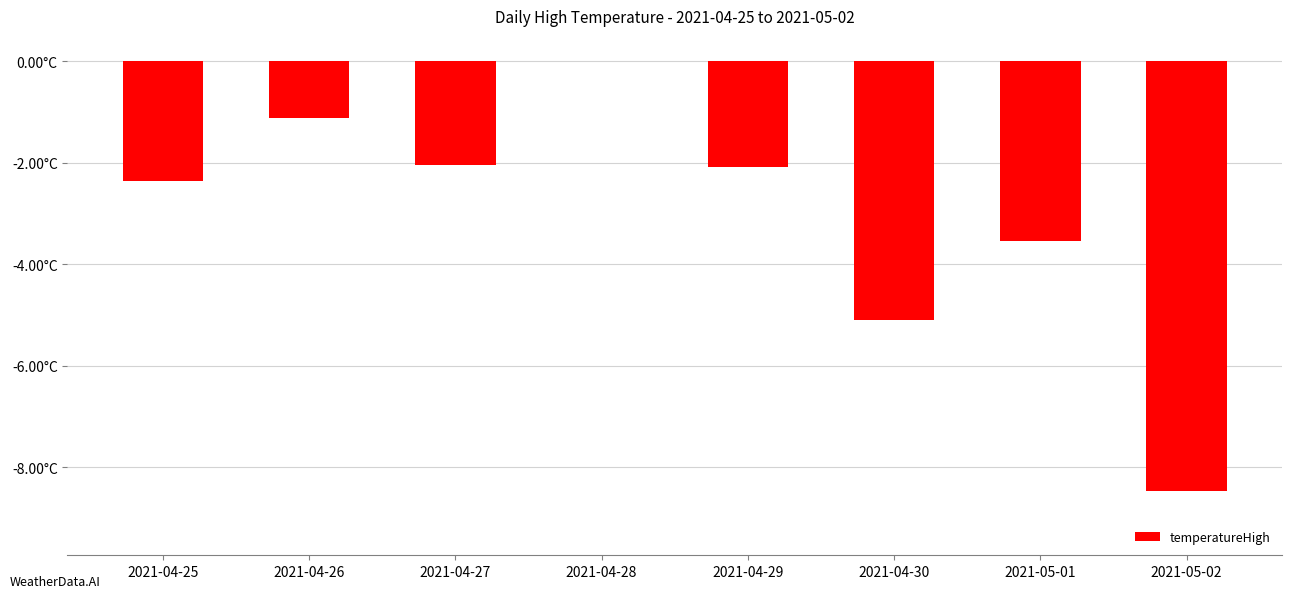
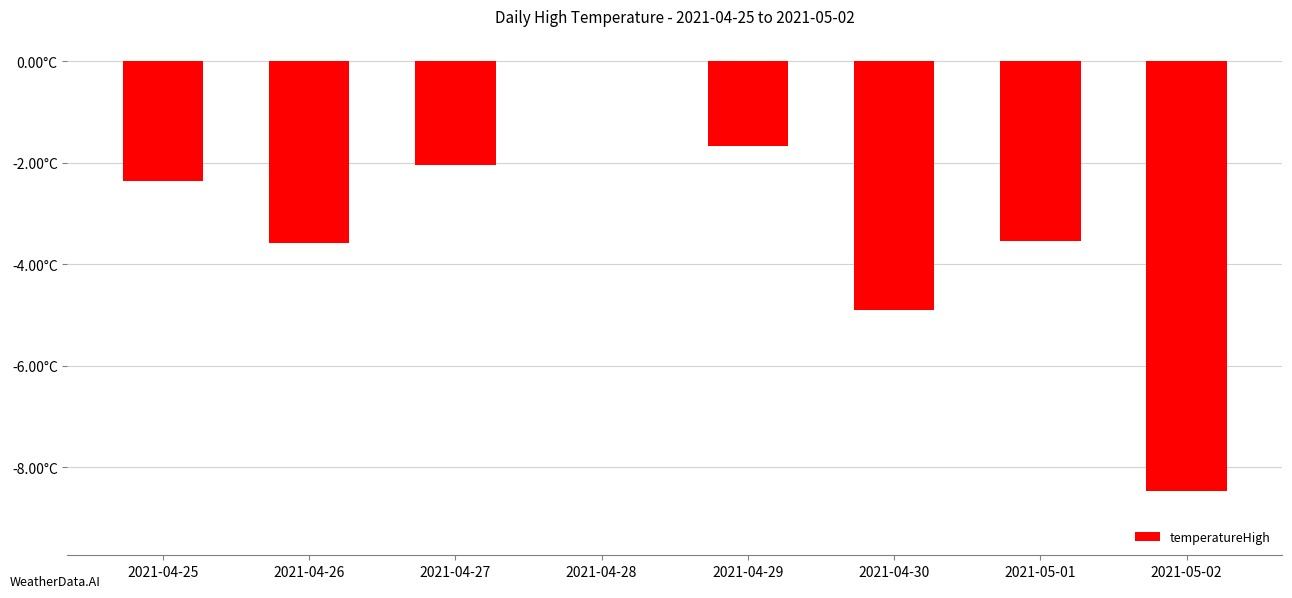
2021-04-26: -1.1°C -> -3.6°C
2021-04-29: -2.1°C -> -1.7°C
2021-04-30: -5.1°C -> -4.9°C
